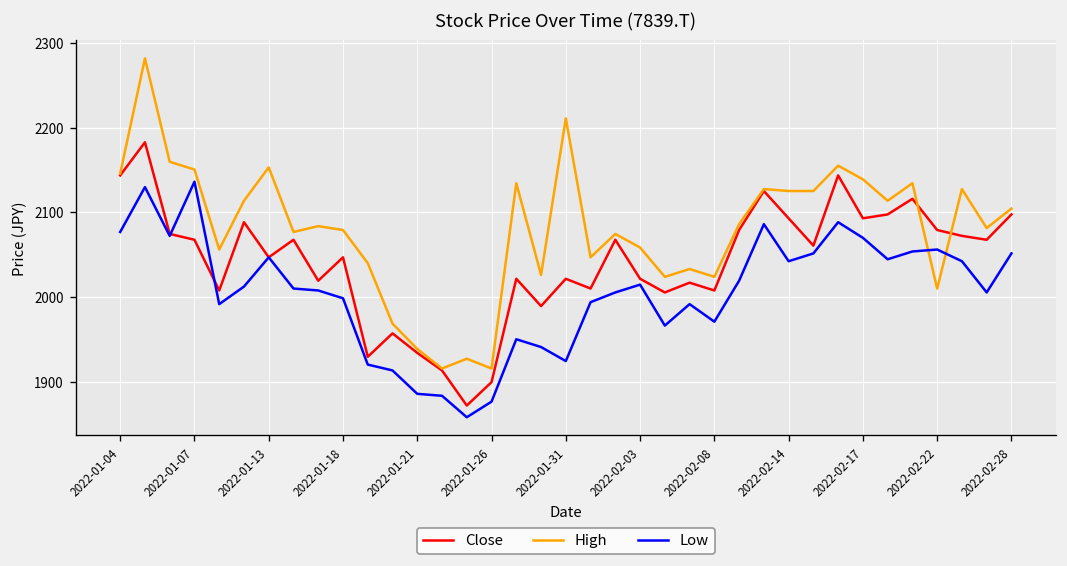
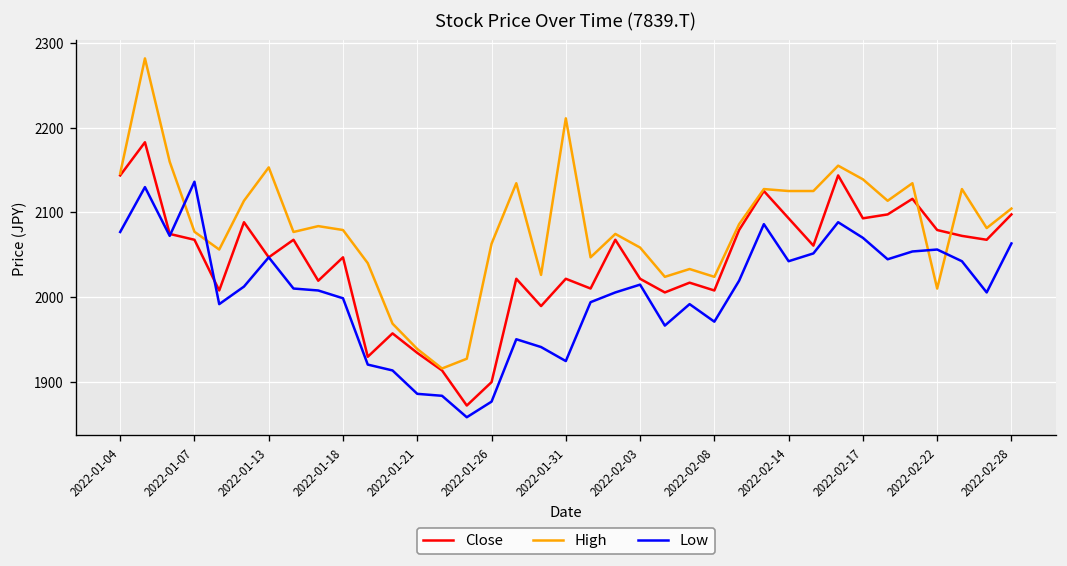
High, 2022-01-07: 2150 -> 2080
High, 2022-01-26: 1920 -> 2060
Low, 2022-02-28: 2050 -> 2060
